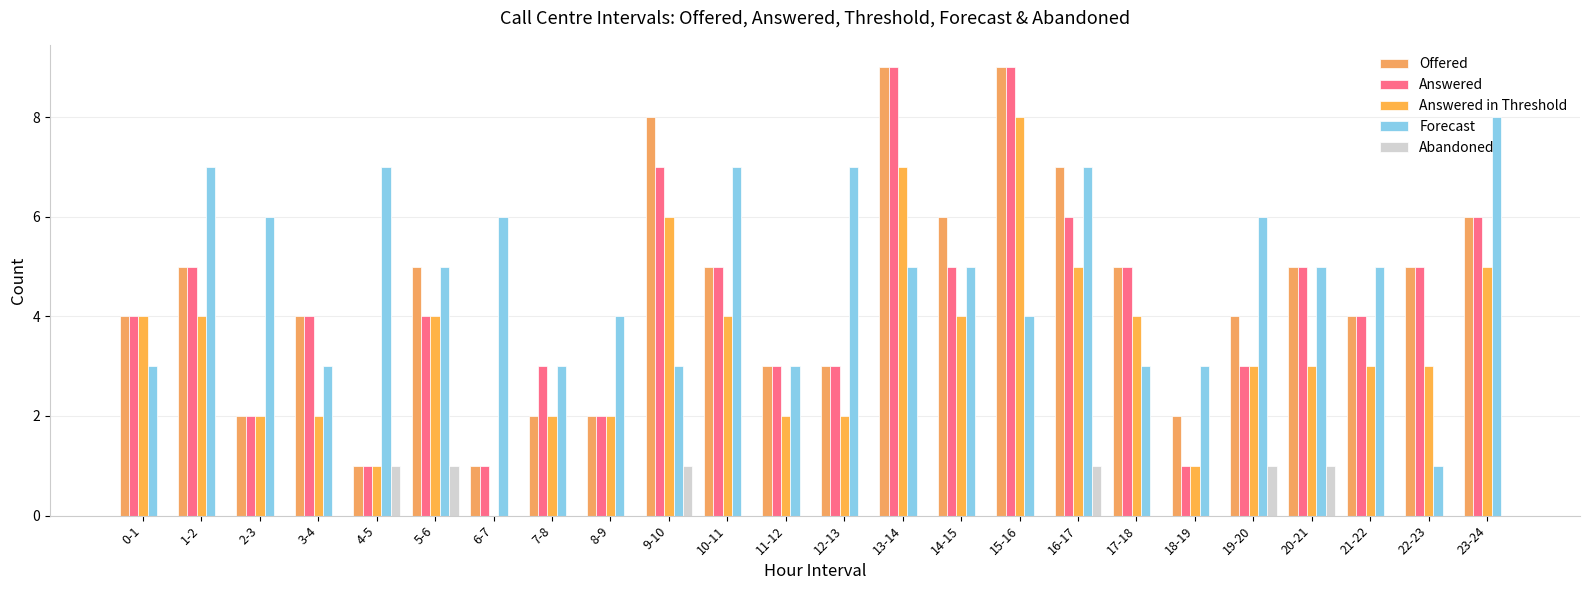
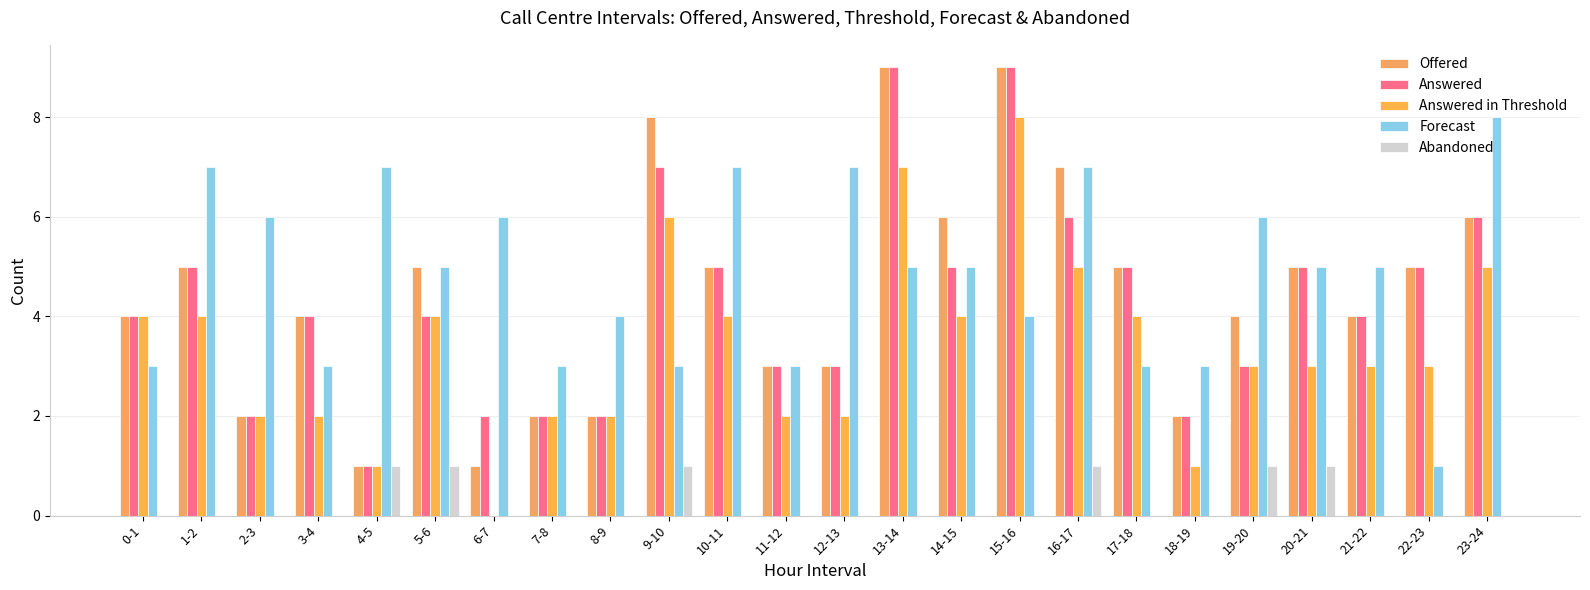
Answered, 6-7: 1 -> 2
Answered, 7-8: 3 -> 2
Answered, 18-19: 1 -> 2
